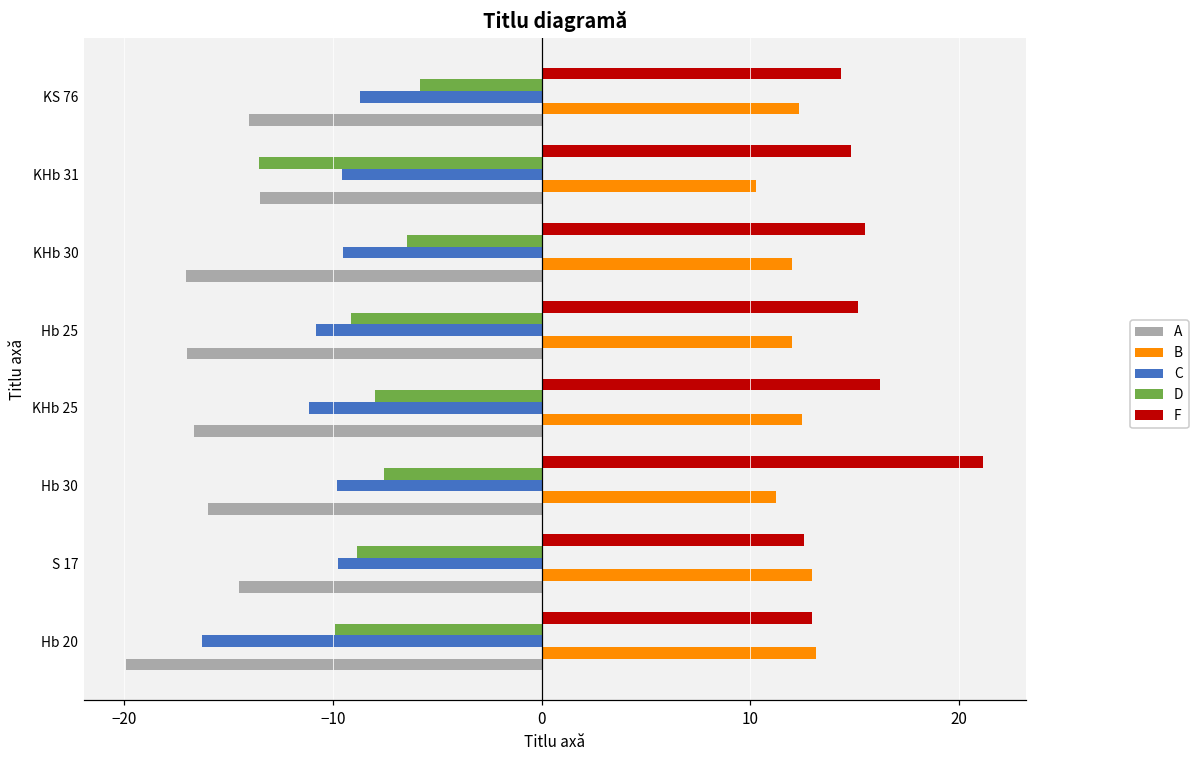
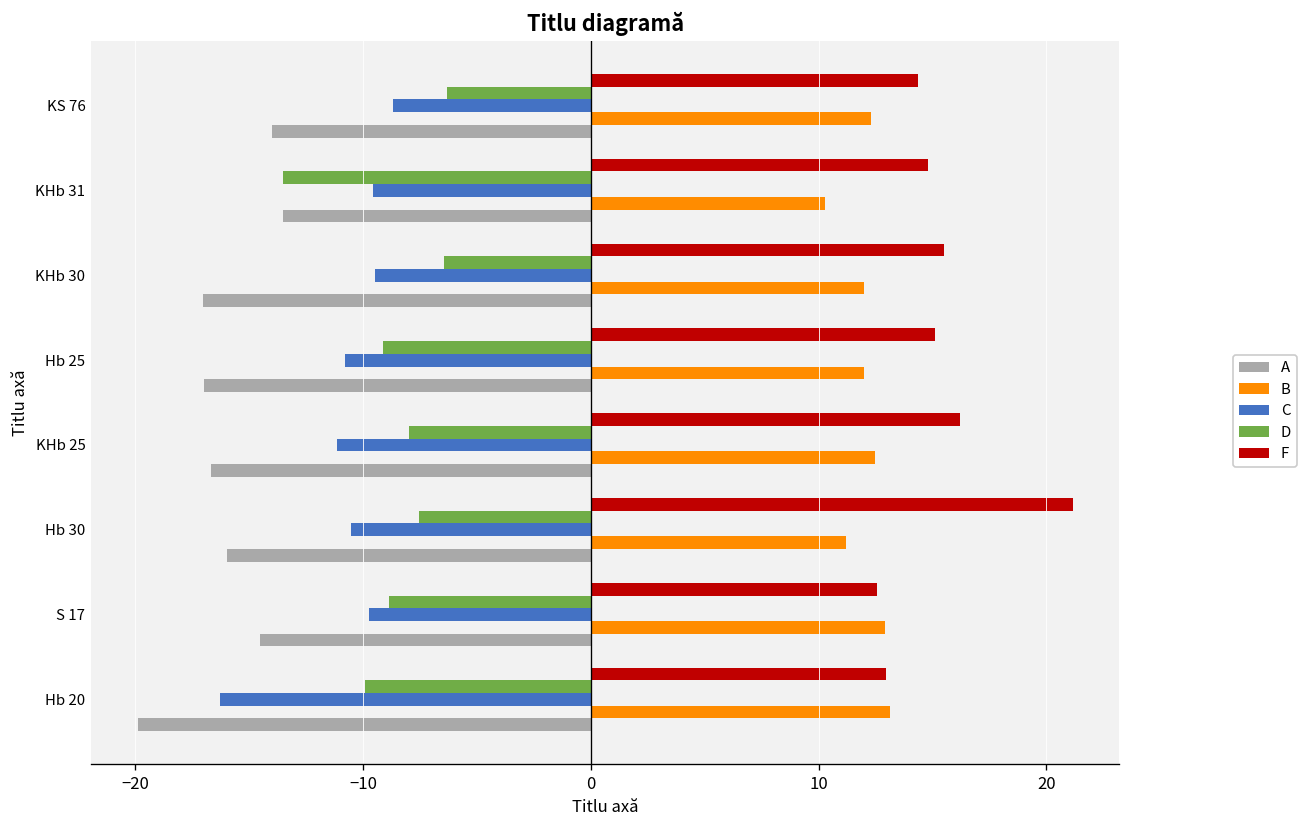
D, KS 76: -5.8 -> -6.3
C, Hb 30: -9.8 -> -10.5
